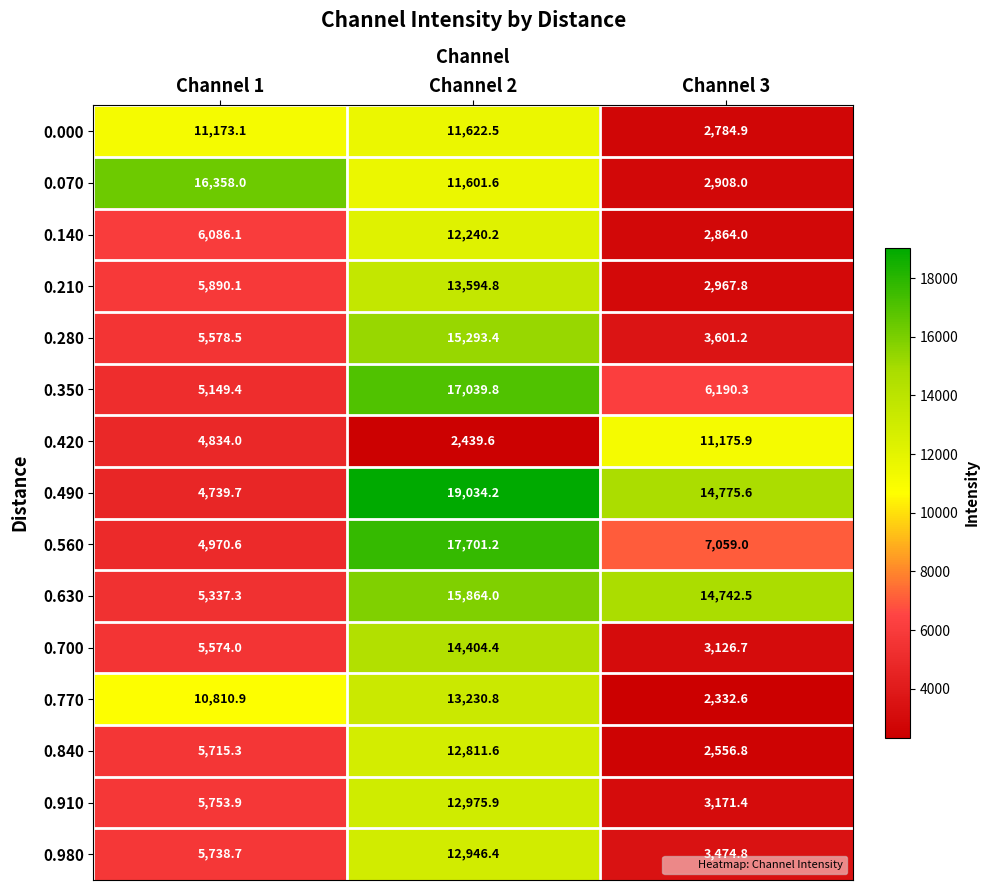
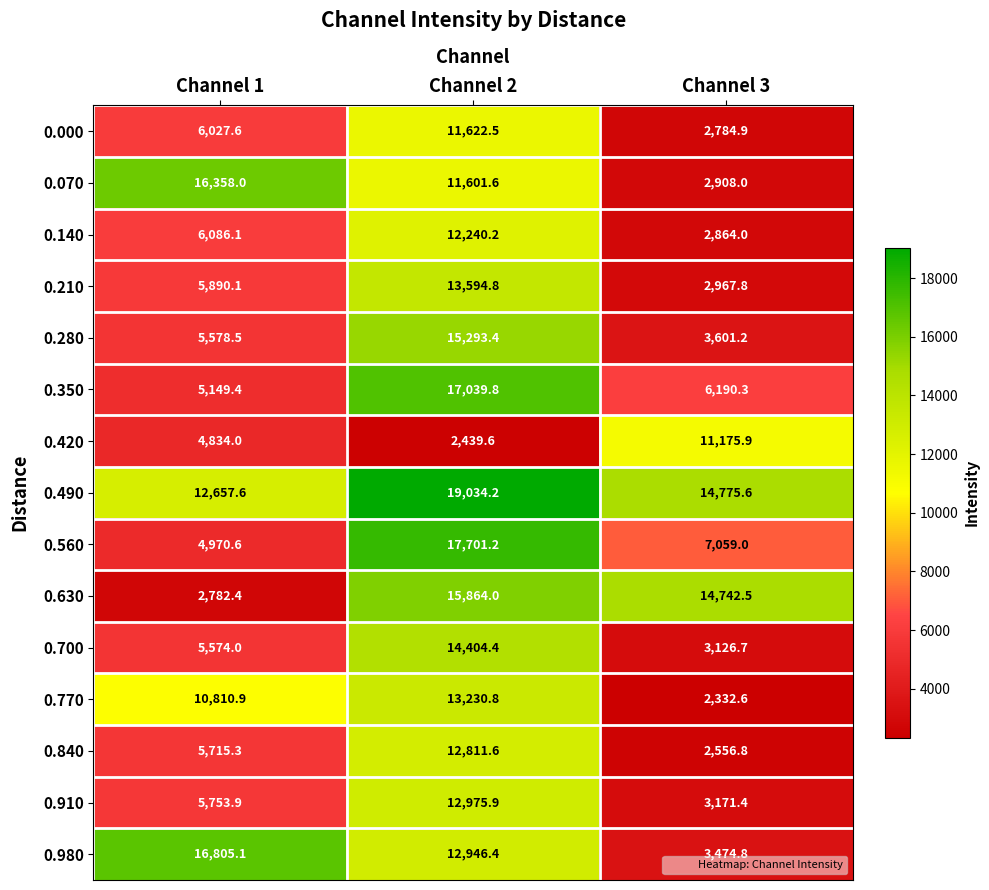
0.000, Channel 1: 11,173.1 -> 6,027.6
0.490, Channel 1: 4,739.7 -> 12,657.6
0.630, Channel 1: 5,337.3 -> 2,782.4
0.980, Channel 1: 5,738.7 -> 16,805.1
